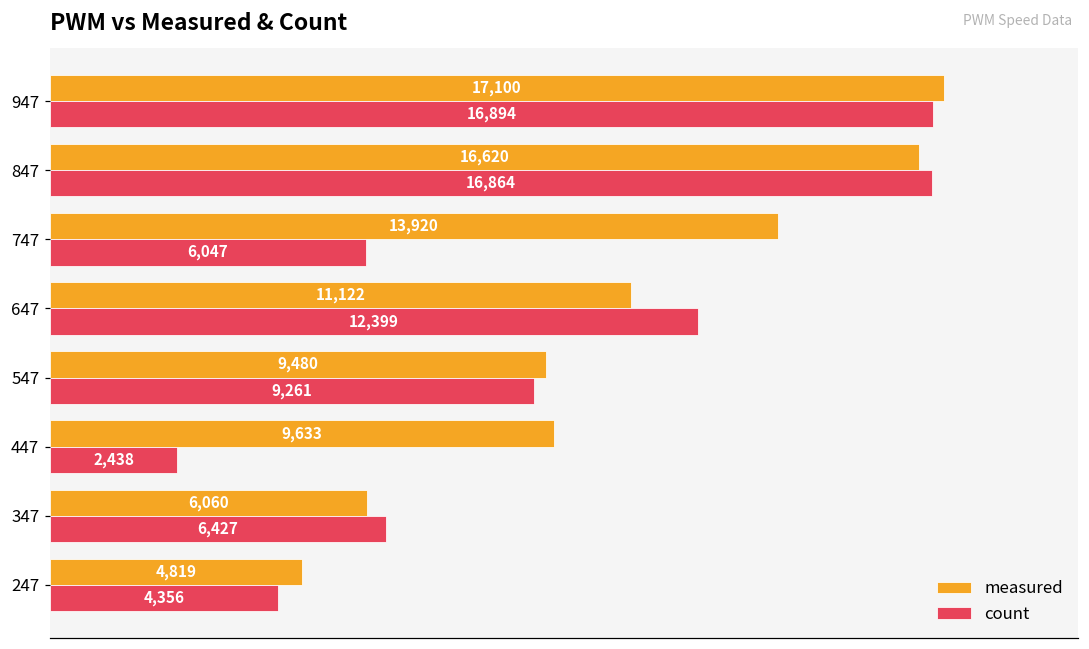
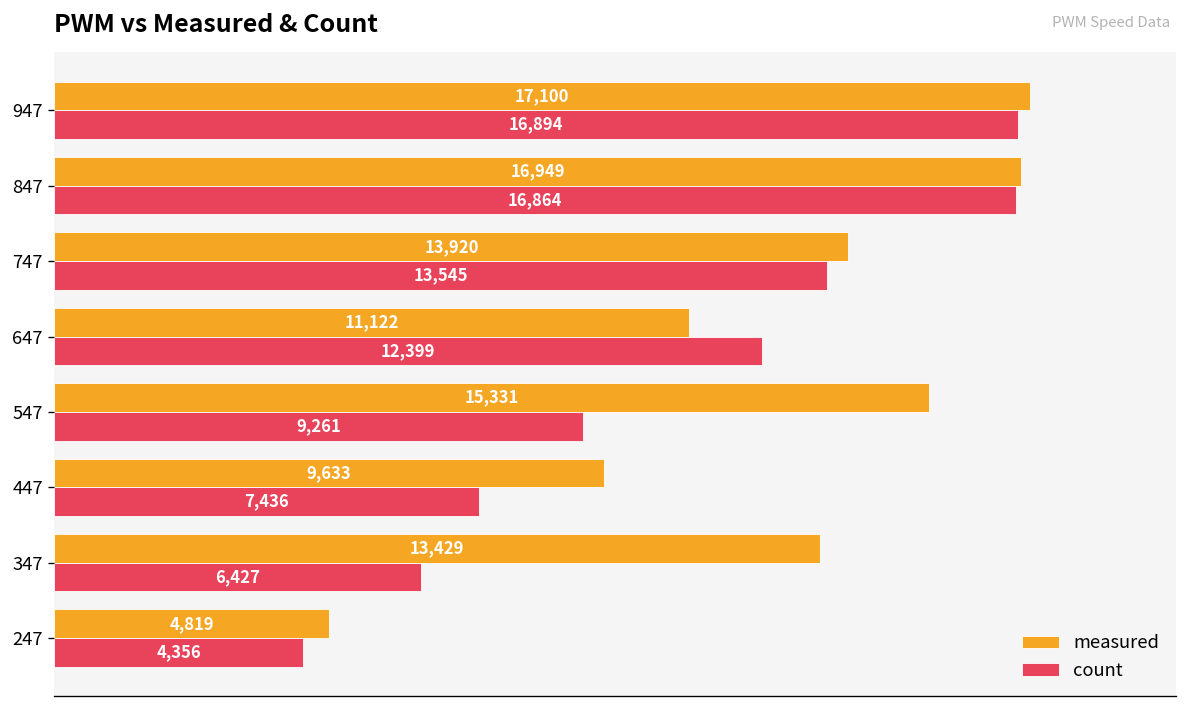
measured, 847: 16,620 -> 16,949
count, 747: 6,047 -> 13,545
measured, 547: 9,480 -> 15,331
count, 447: 2,438 -> 7,436
measured, 347: 6,060 -> 13,429
